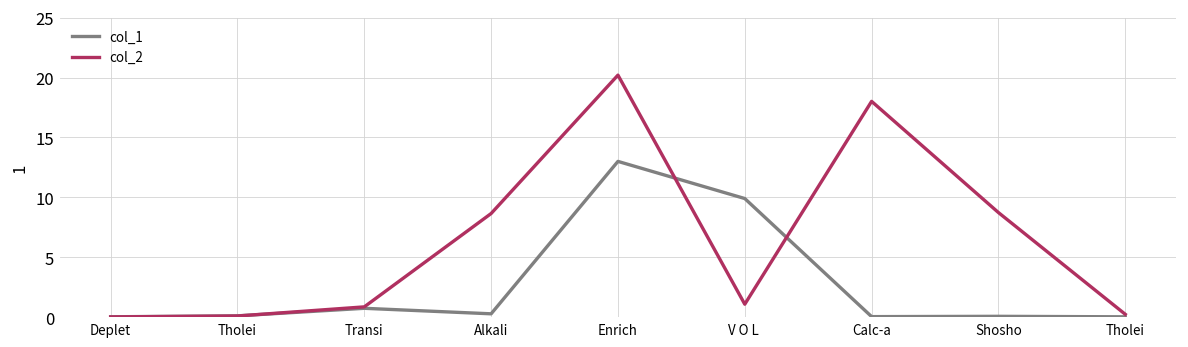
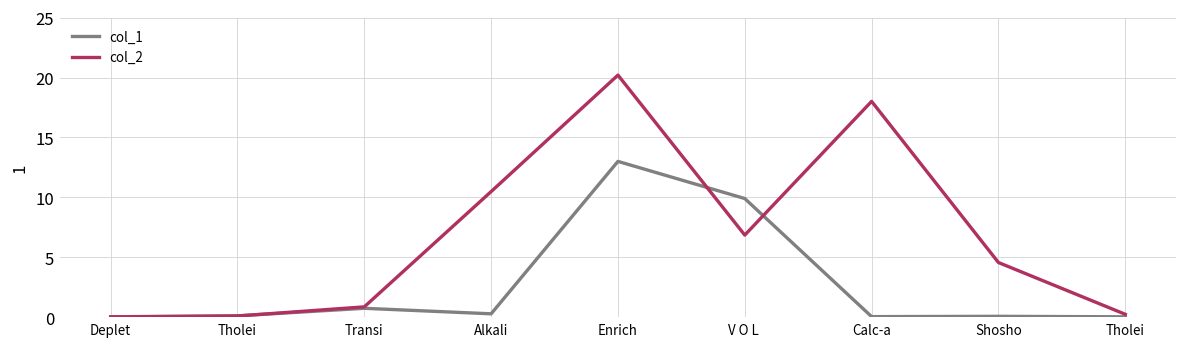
col_2, Alkali: 9 -> 10
col_2, V O L: 1 -> 7
col_2, Shosho: 9 -> 5
